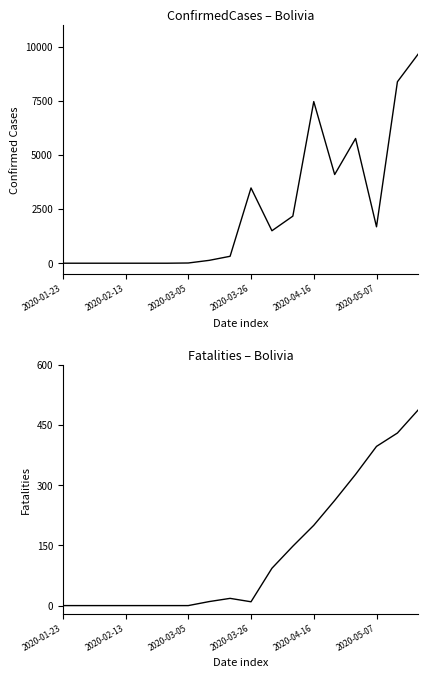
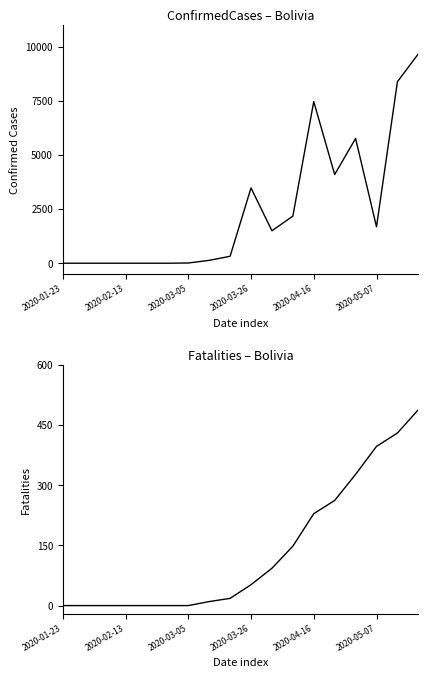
Fatalities – Bolivia, 2020-03-26: 10 -> 50
Fatalities – Bolivia, 2020-04-16: 200 -> 230
